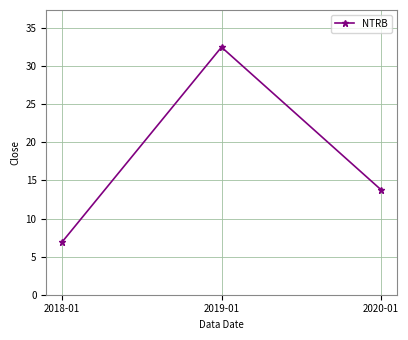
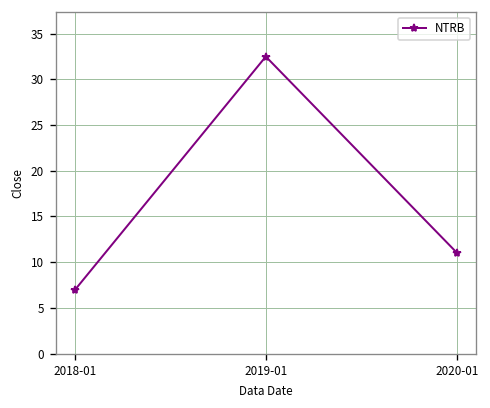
2020-01: 14 -> 11
